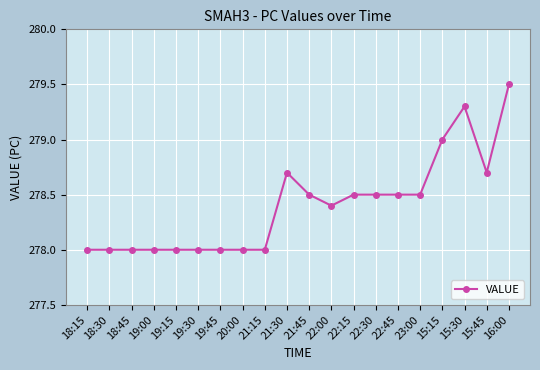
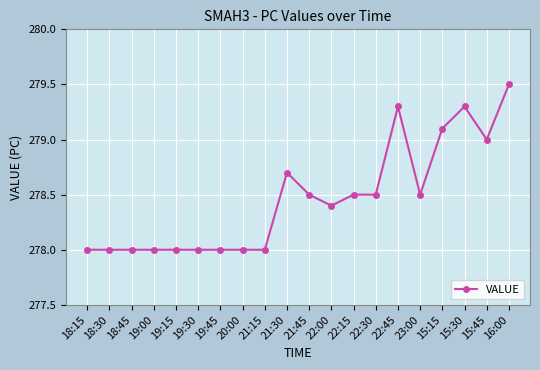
22:45: 278.5 -> 279.3
15:15: 279.0 -> 279.1
15:45: 278.7 -> 279.0
